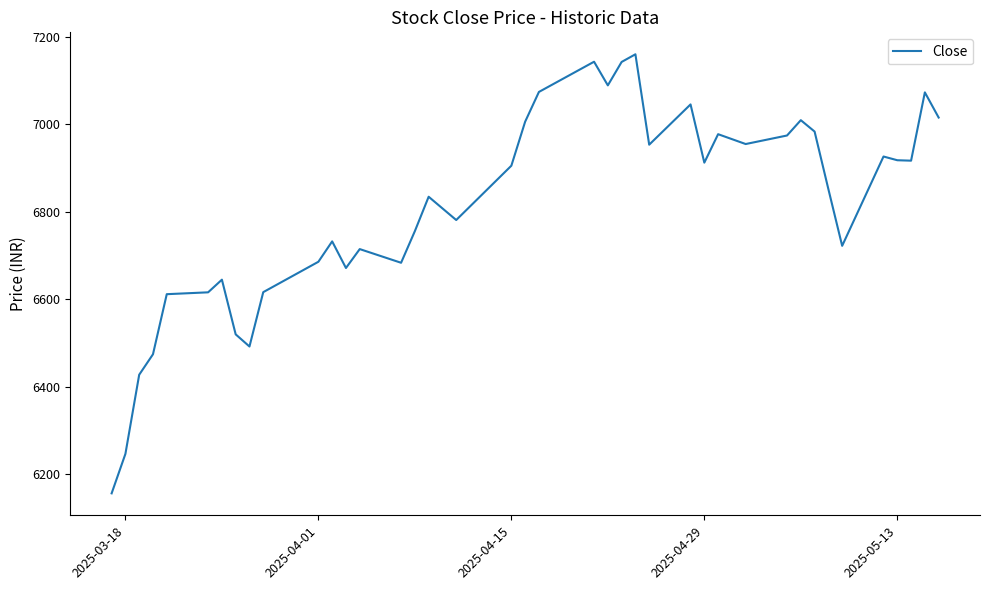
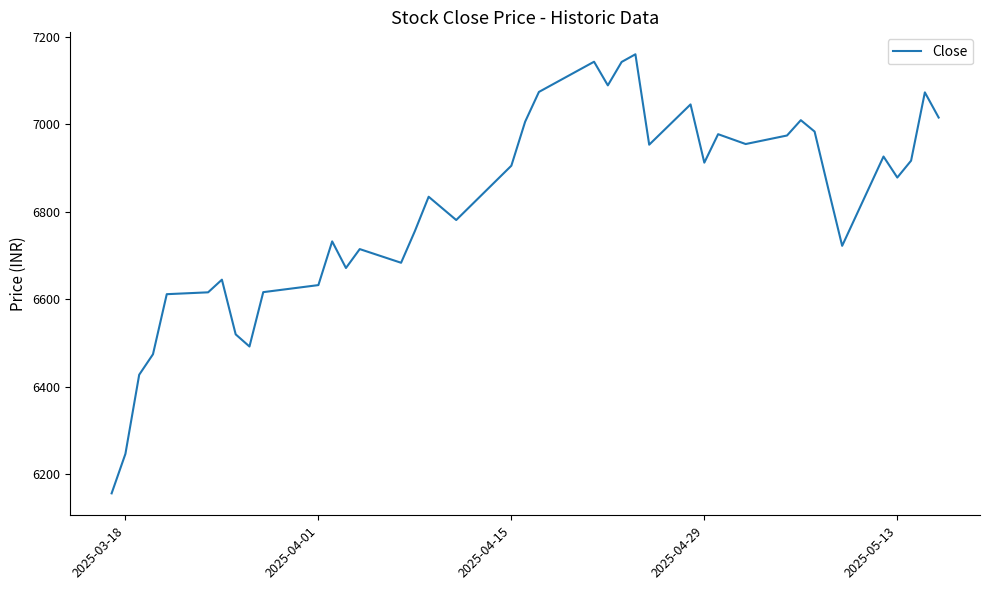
2025-04-01: 6690 -> 6630
2025-05-13: 6920 -> 6880
